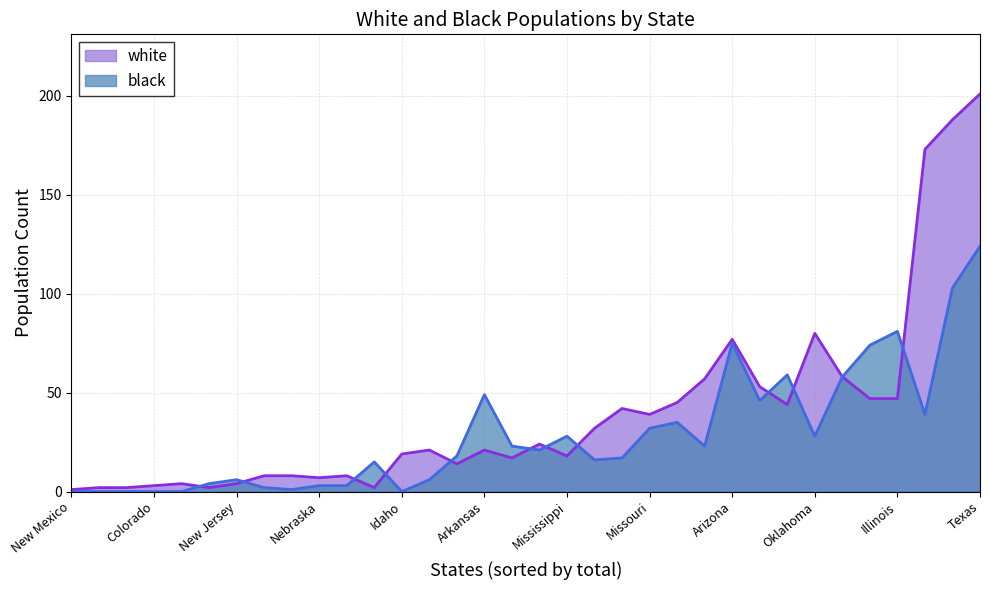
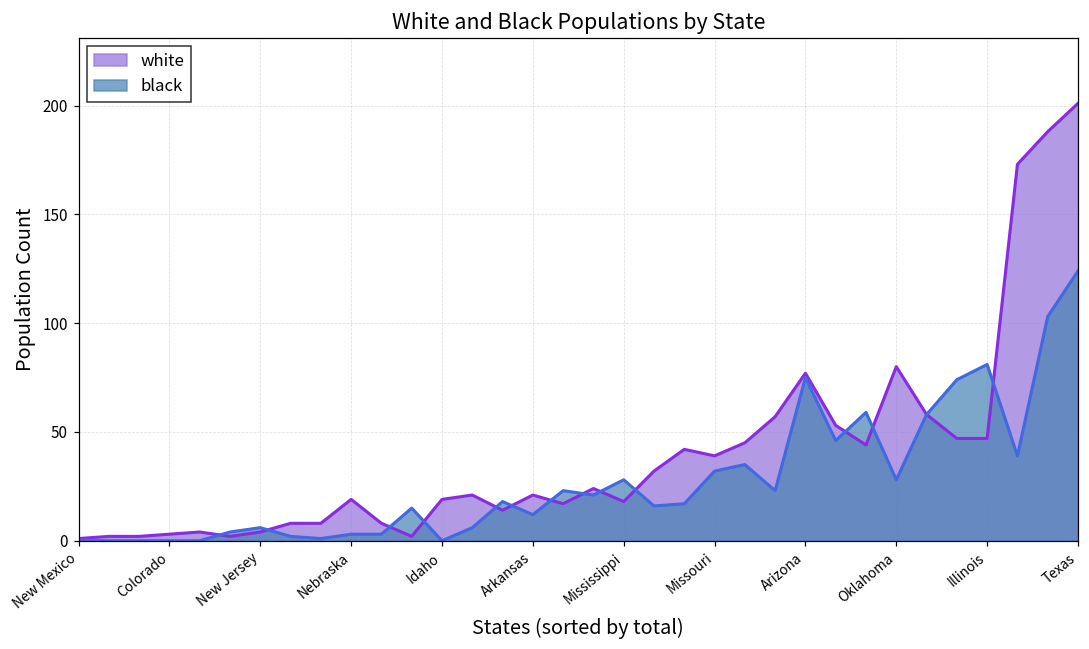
white, Nebraska: 7 -> 19
black, Arkansas: 49 -> 12
